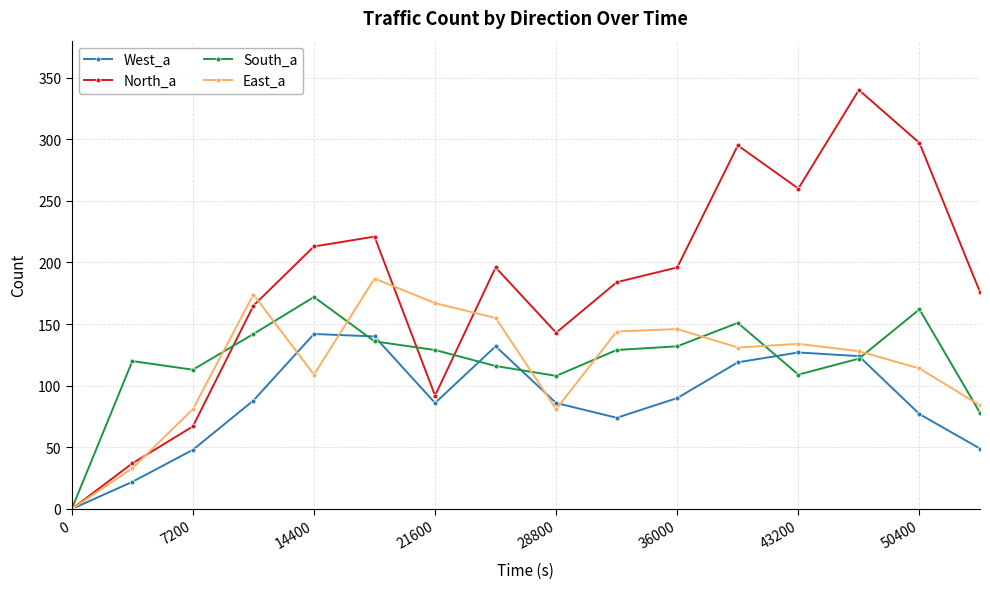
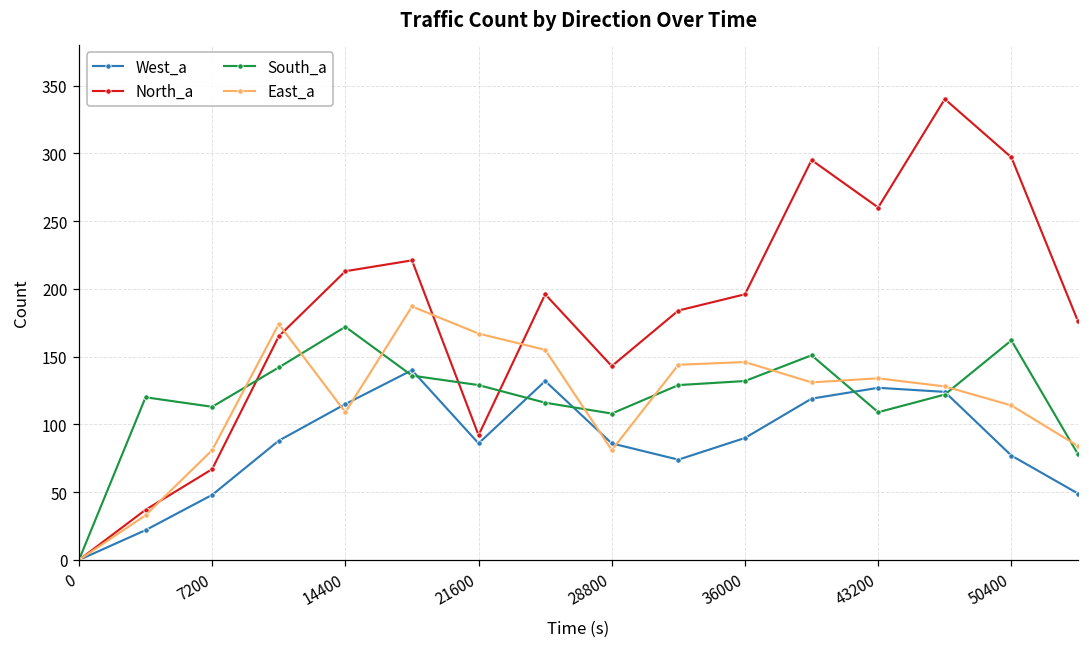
West_a, 14400: 142 -> 115
